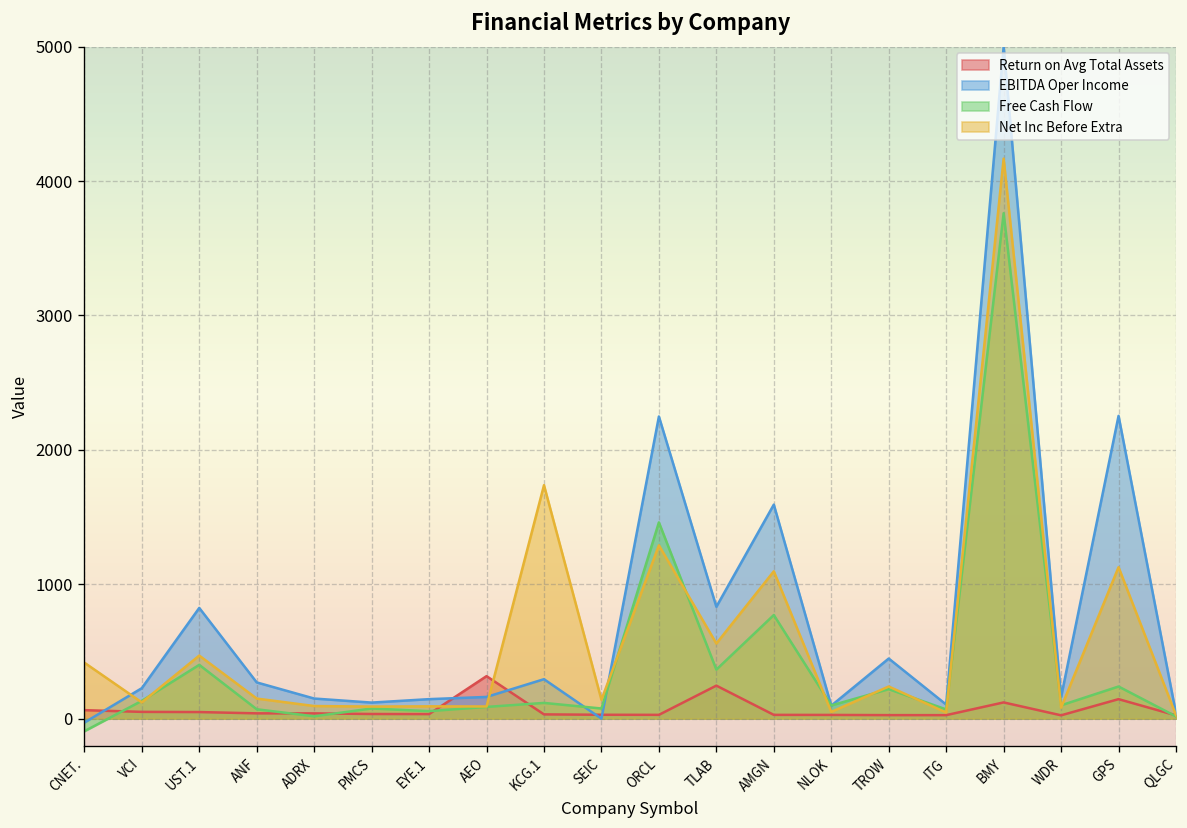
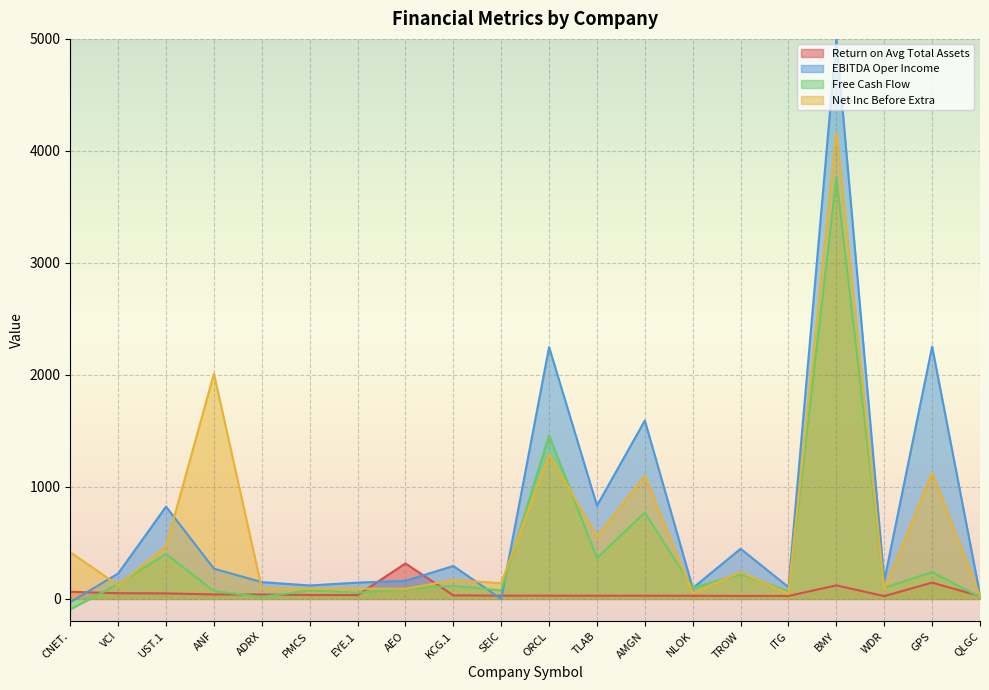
Net Inc Before Extra, ANF: 150 -> 2010
Net Inc Before Extra, KCG.1: 1740 -> 170
Return on Avg Total Assets, TLAB: 250 -> 30
